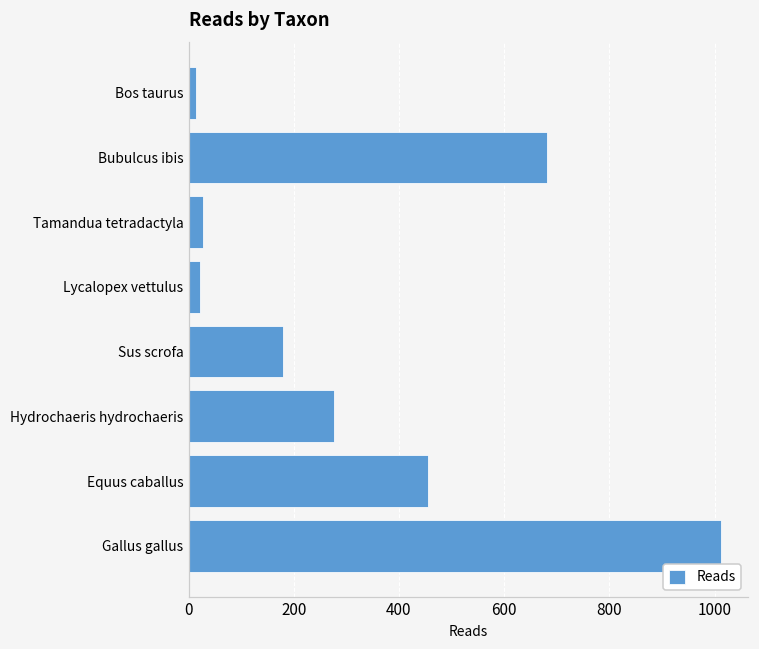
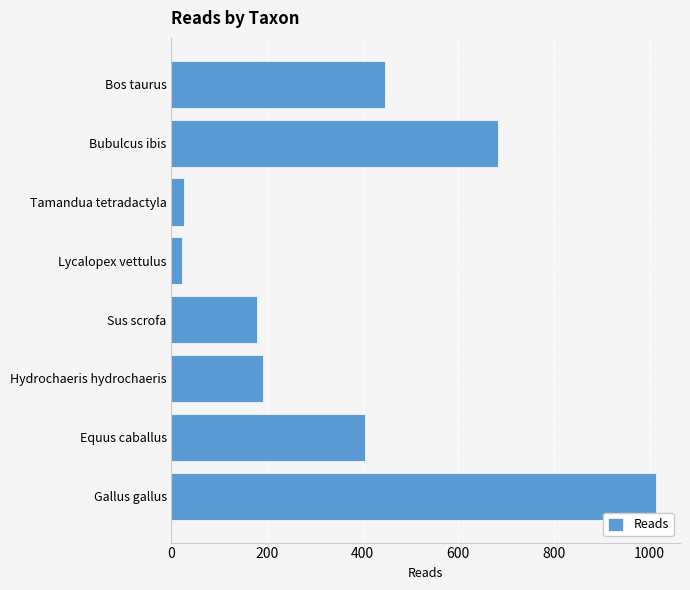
Bos taurus: 10 -> 450
Hydrochaeris hydrochaeris: 280 -> 190
Equus caballus: 460 -> 400
